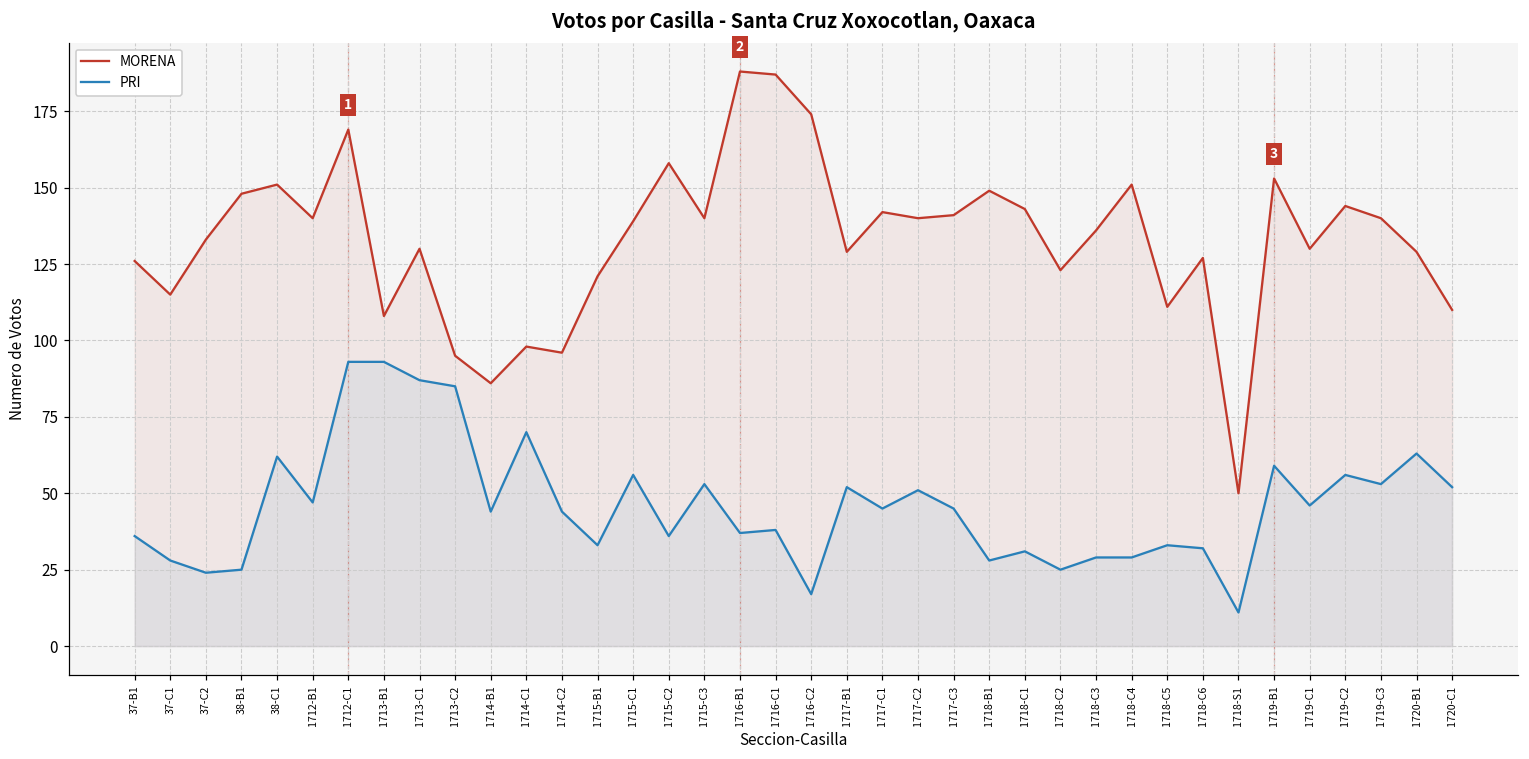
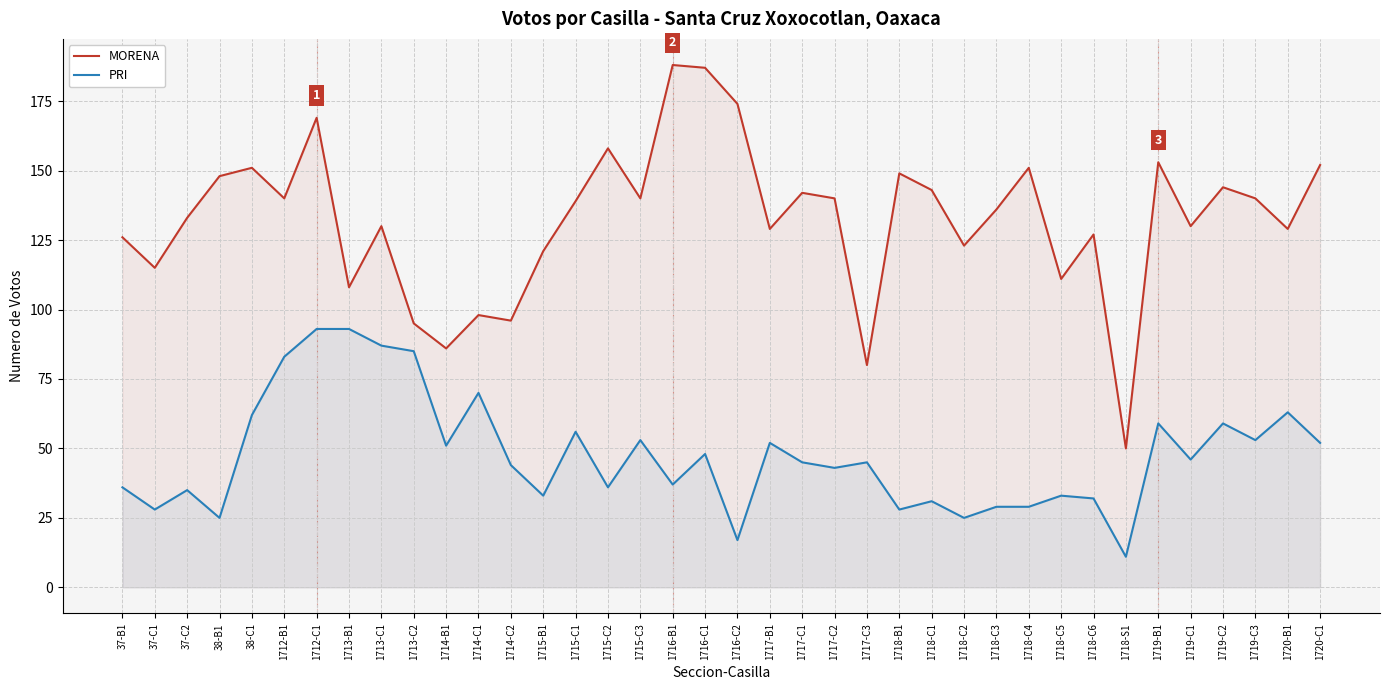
PRI, 37-C2: 24 -> 35
PRI, 1712-B1: 47 -> 83
PRI, 1714-B1: 44 -> 51
PRI, 1716-C1: 38 -> 48
PRI, 1717-C2: 51 -> 43
MORENA, 1717-C3: 141 -> 80
PRI, 1719-C2: 56 -> 59
MORENA, 1720-C1: 110 -> 152
